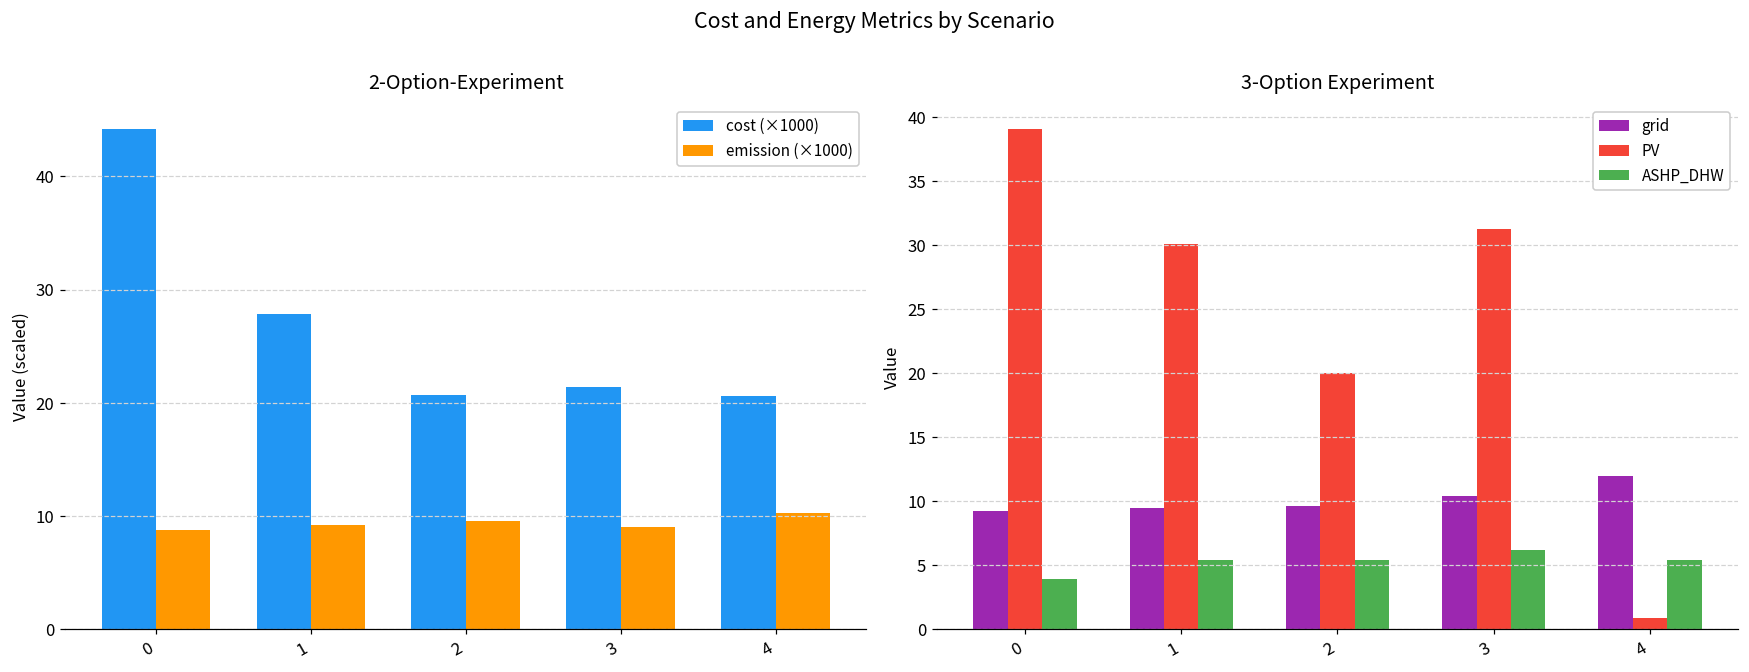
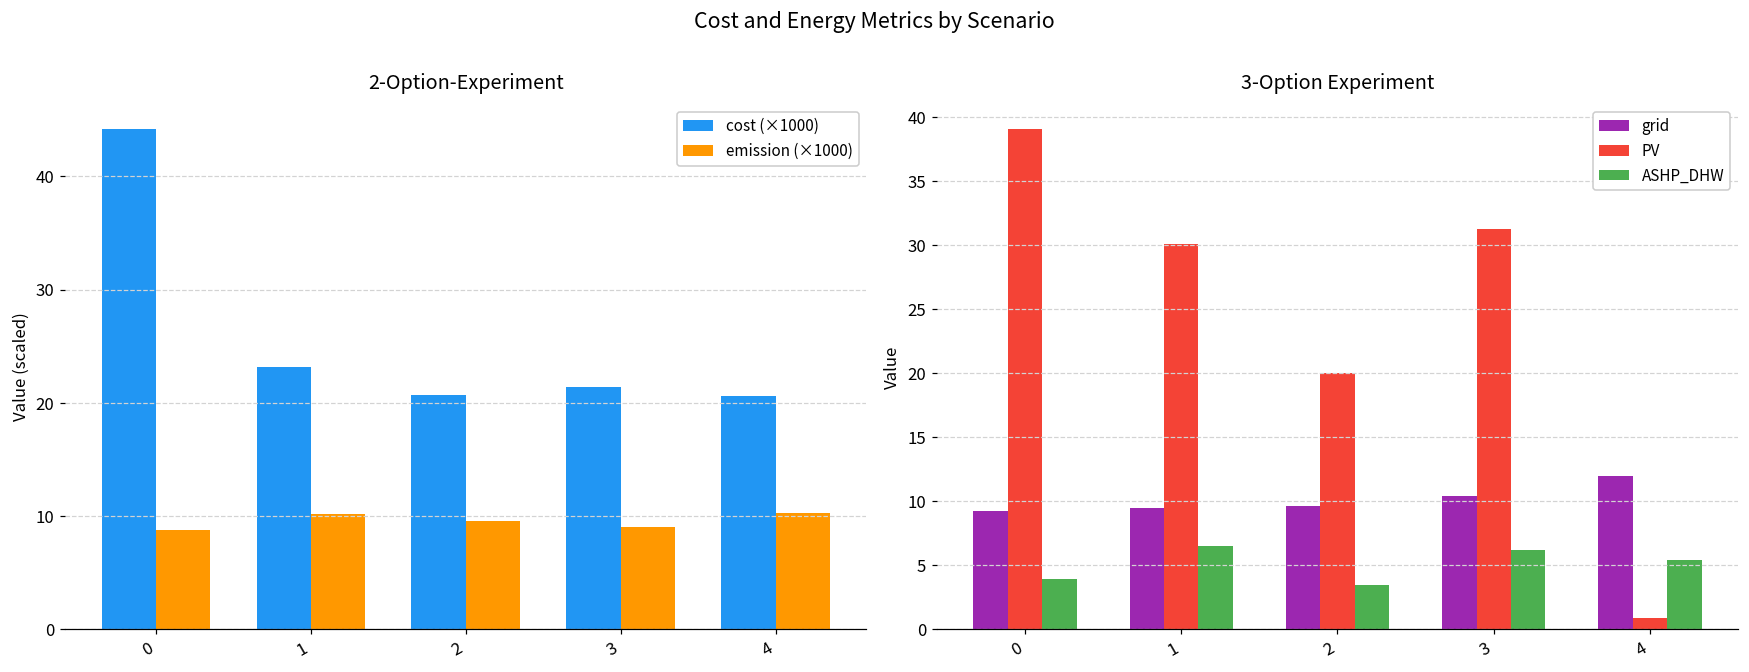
2-Option-Experiment, cost (×1000), 1: 27.9 -> 23.2
2-Option-Experiment, emission (×1000), 1: 9.2 -> 10.2
3-Option Experiment, ASHP_DHW, 1: 5.4 -> 6.5
3-Option Experiment, ASHP_DHW, 2: 5.4 -> 3.5
